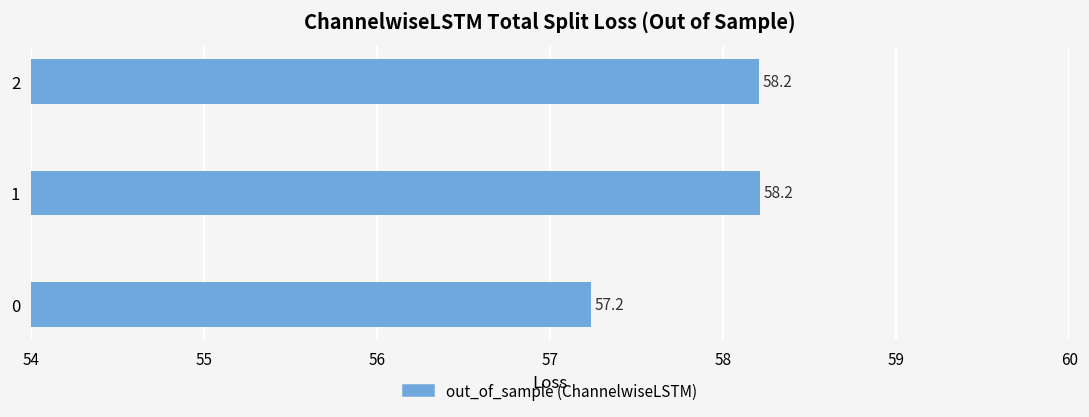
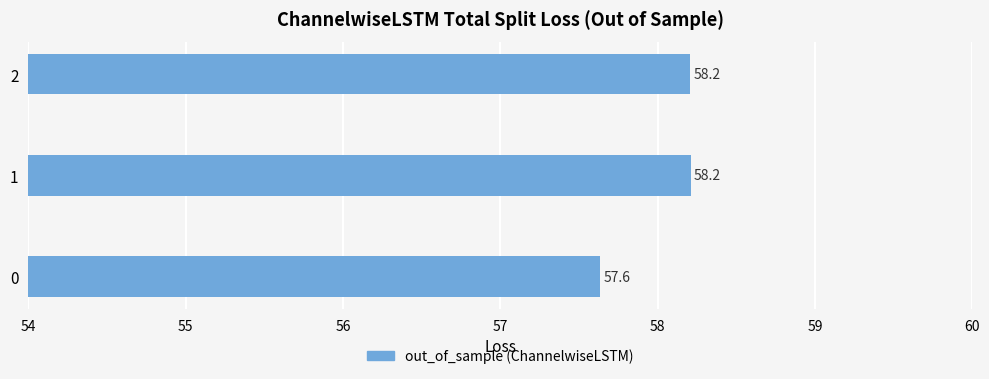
0: 57.2 -> 57.6
